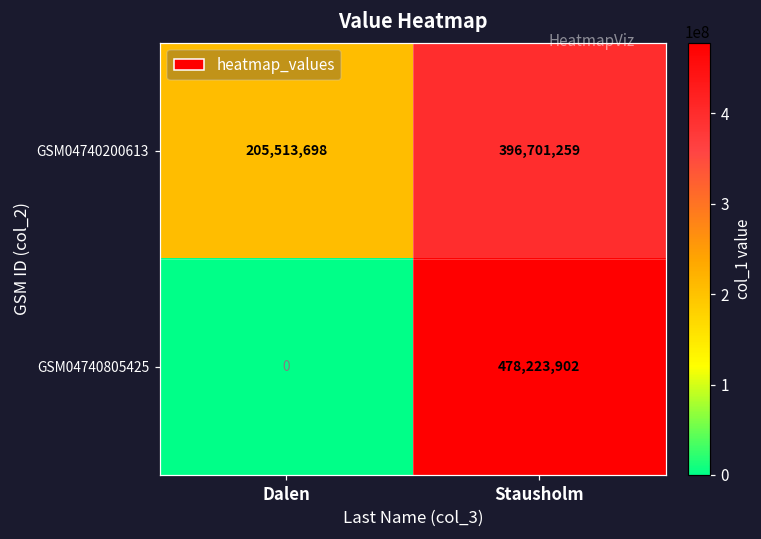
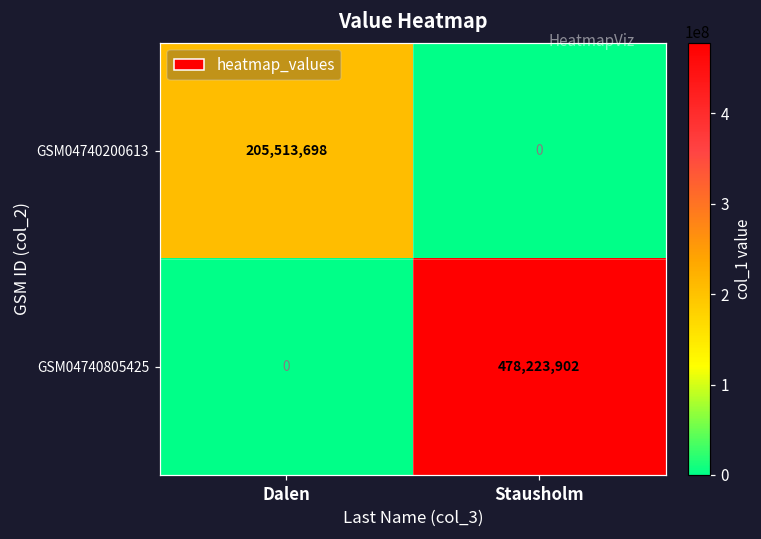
GSM04740200613, Stausholm: 396,701,259 -> 0
